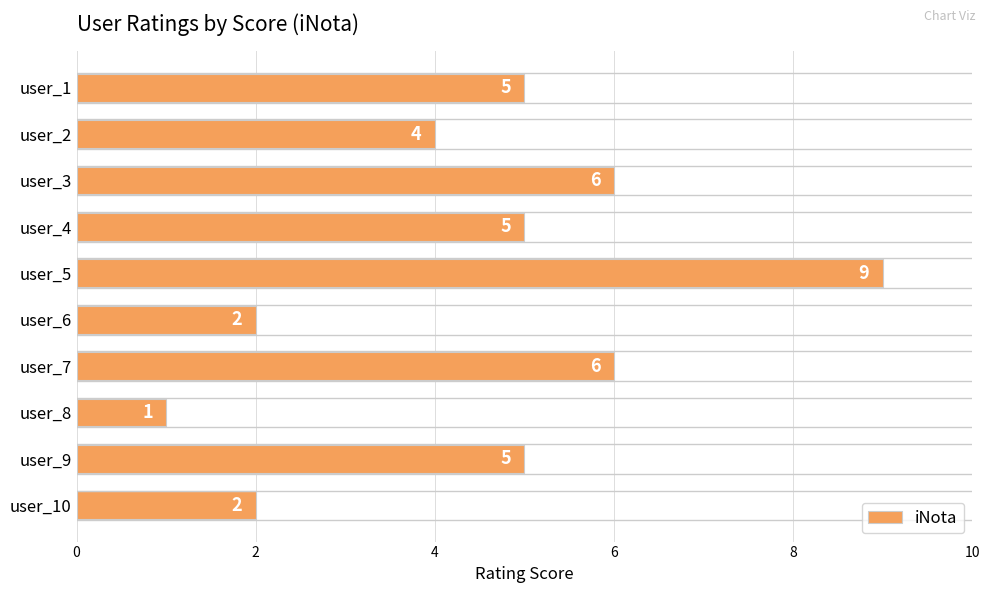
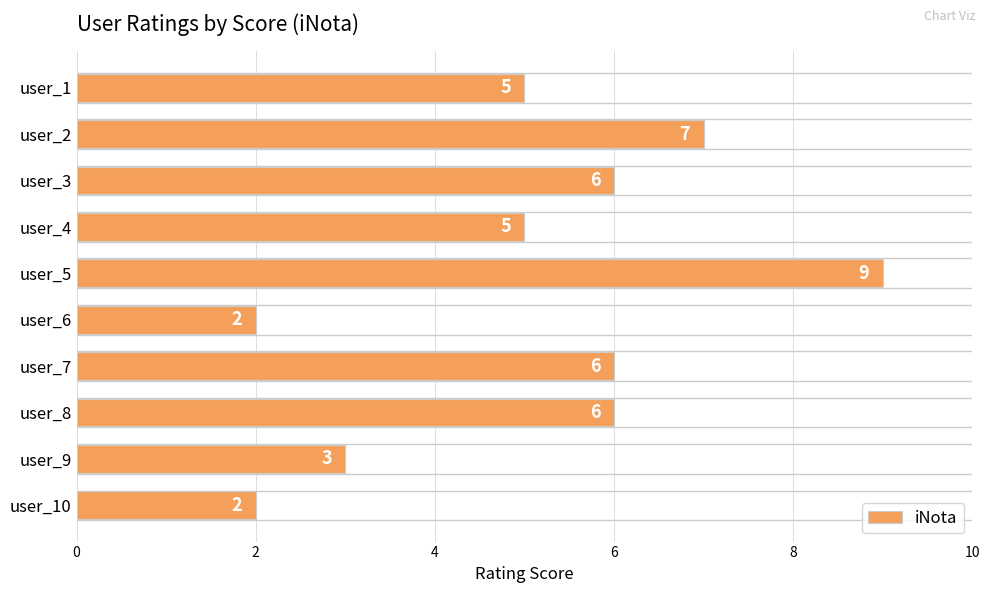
user_2: 4 -> 7
user_8: 1 -> 6
user_9: 5 -> 3
